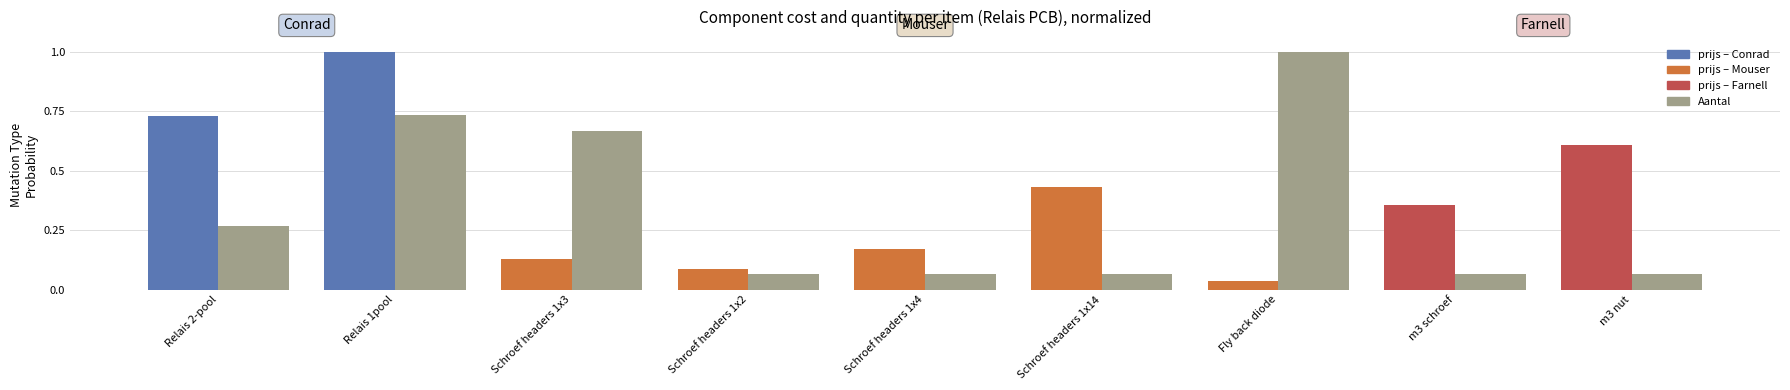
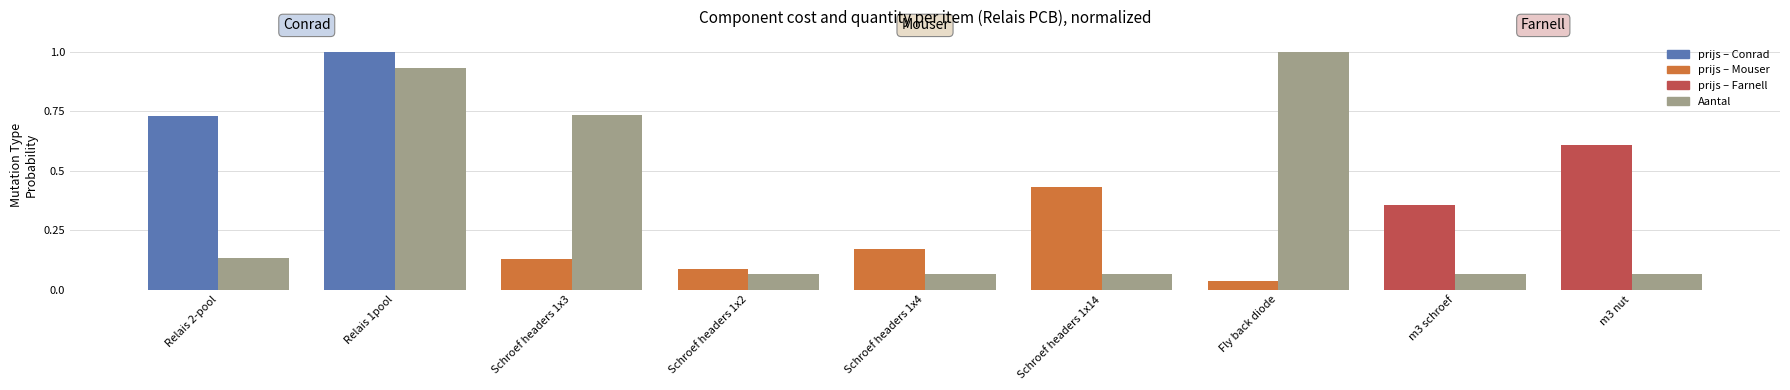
Aantal, Relais 2-pool: 0.27 -> 0.13
Aantal, Relais 1pool: 0.73 -> 0.93
Aantal, Schroef headers 1x3: 0.67 -> 0.73
